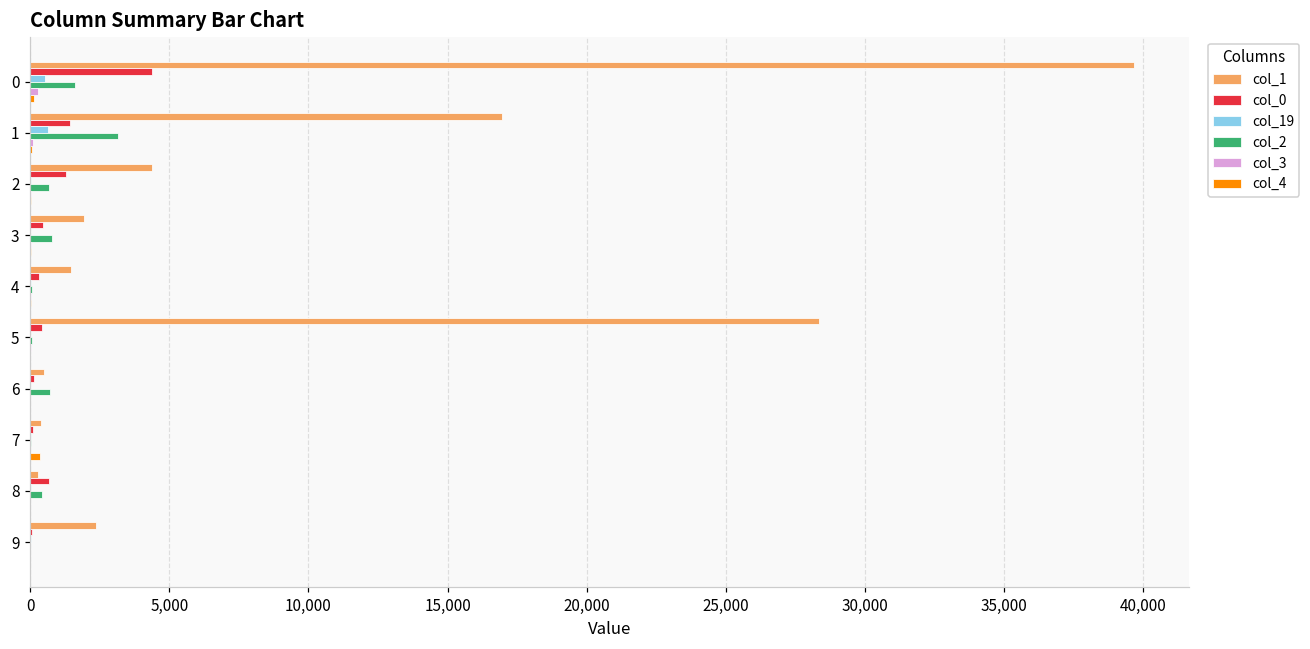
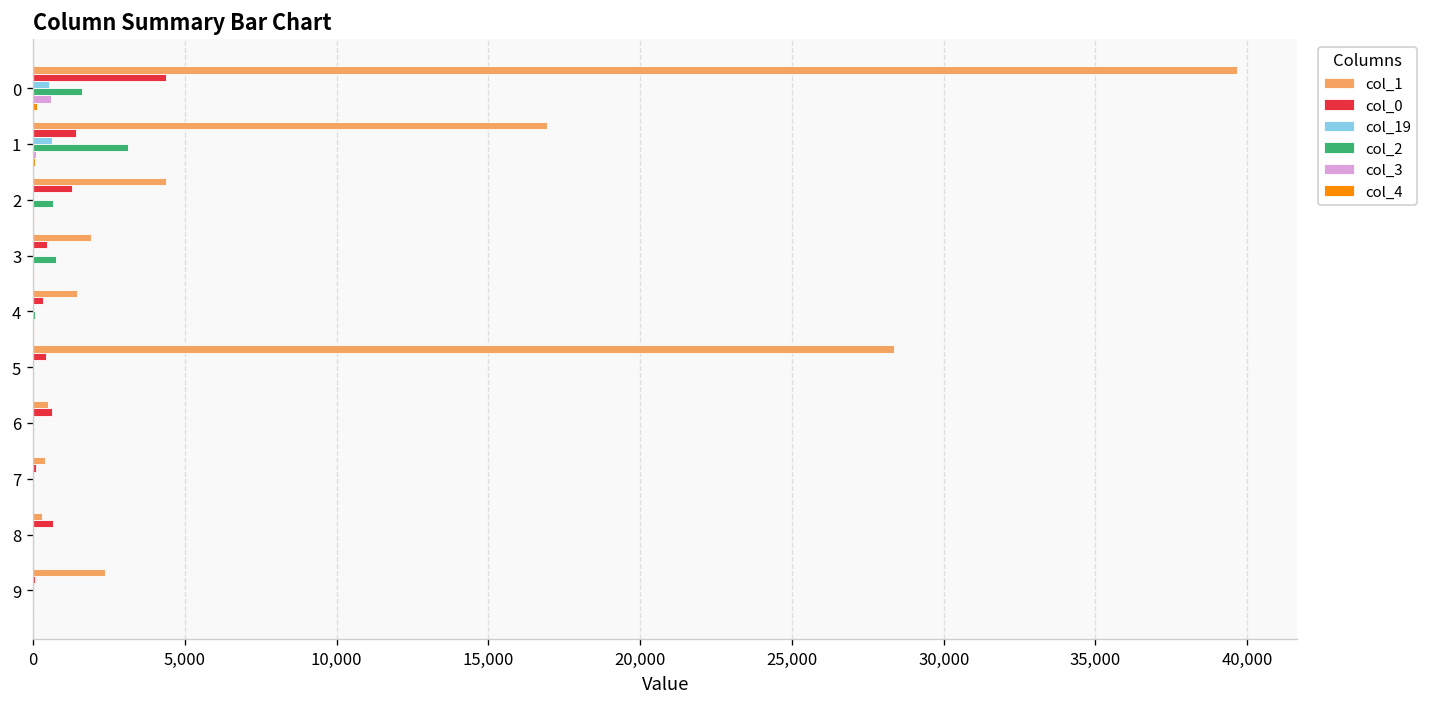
col_3, 0: 300 -> 600
col_0, 6: 100 -> 600
col_2, 6: 700 -> 0
col_4, 7: 300 -> 0
col_2, 8: 400 -> 0
